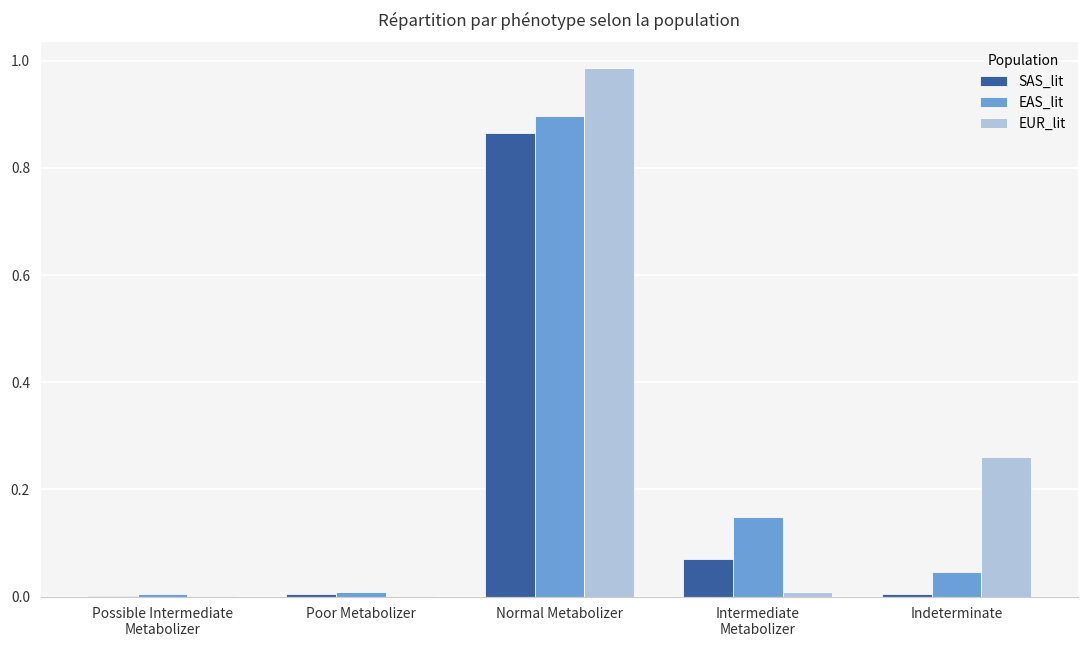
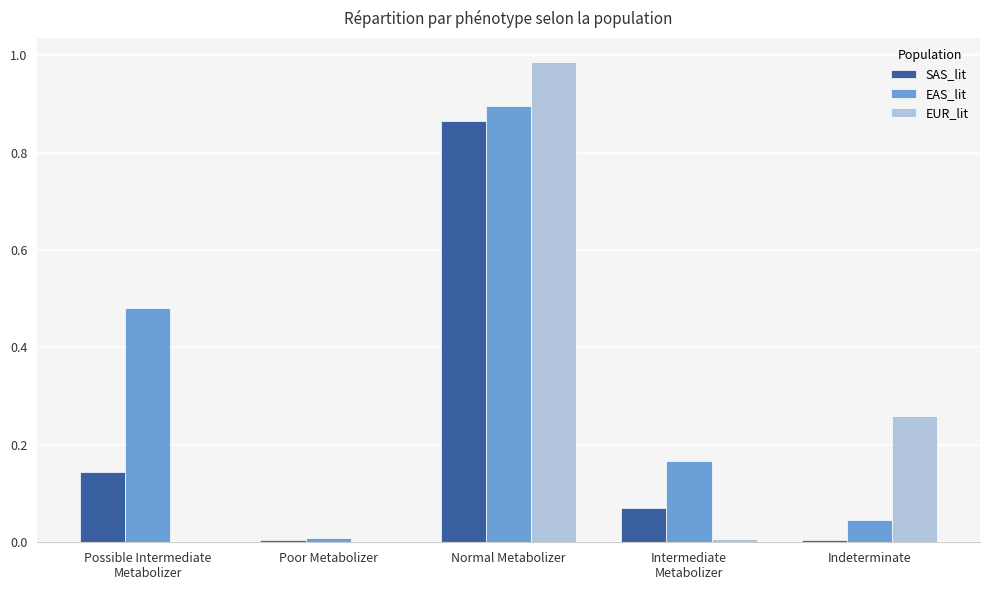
SAS_lit, Possible Intermediate Metabolizer: 0.00 -> 0.14
EAS_lit, Possible Intermediate Metabolizer: 0.00 -> 0.48
EAS_lit, Intermediate Metabolizer: 0.15 -> 0.17
